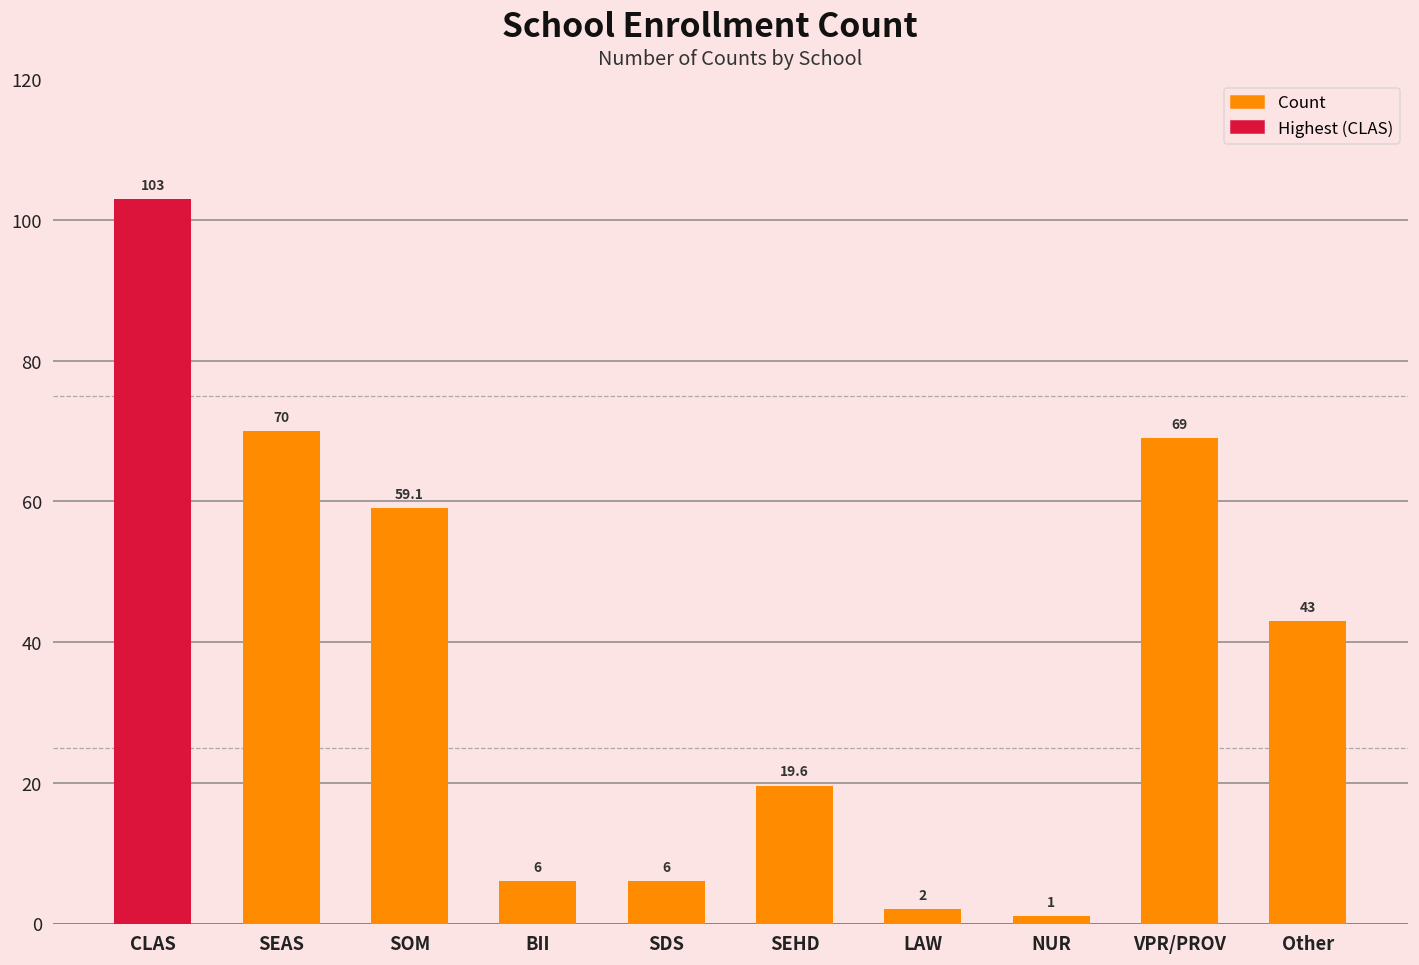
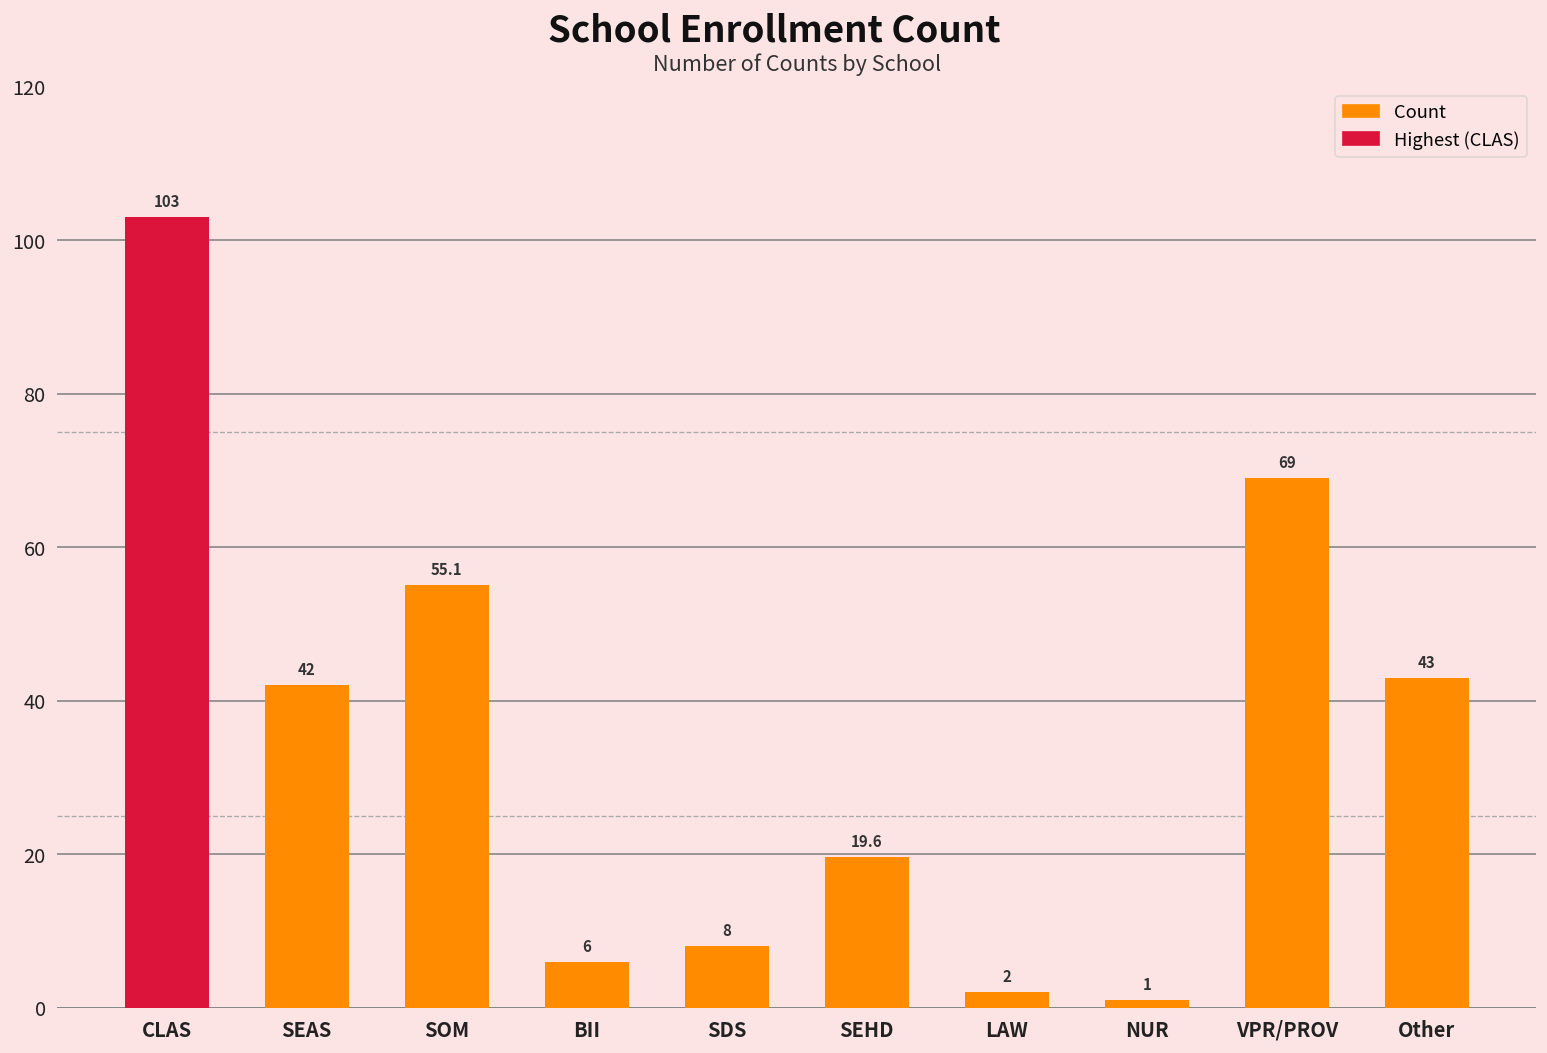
SEAS: 70 -> 42
SOM: 59.1 -> 55.1
SDS: 6 -> 8
